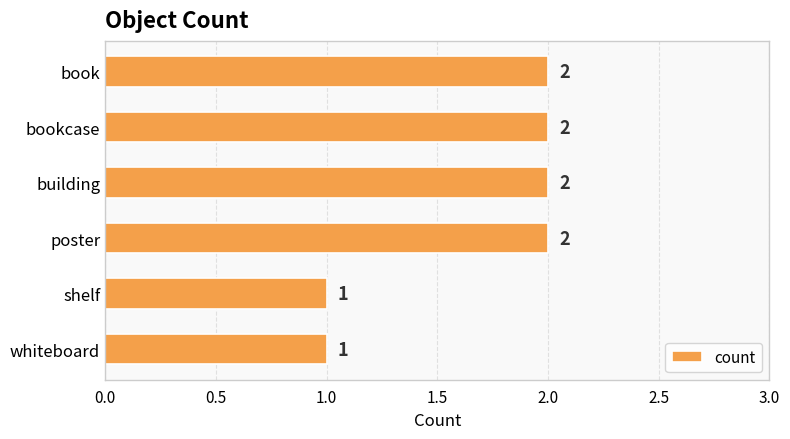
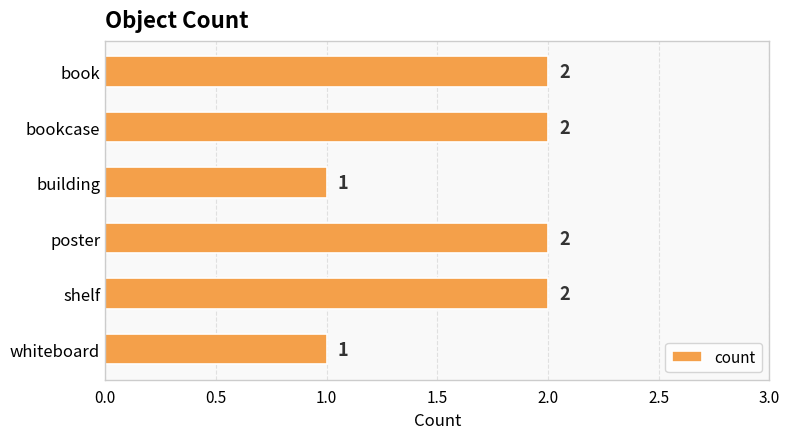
building: 2 -> 1
shelf: 1 -> 2
